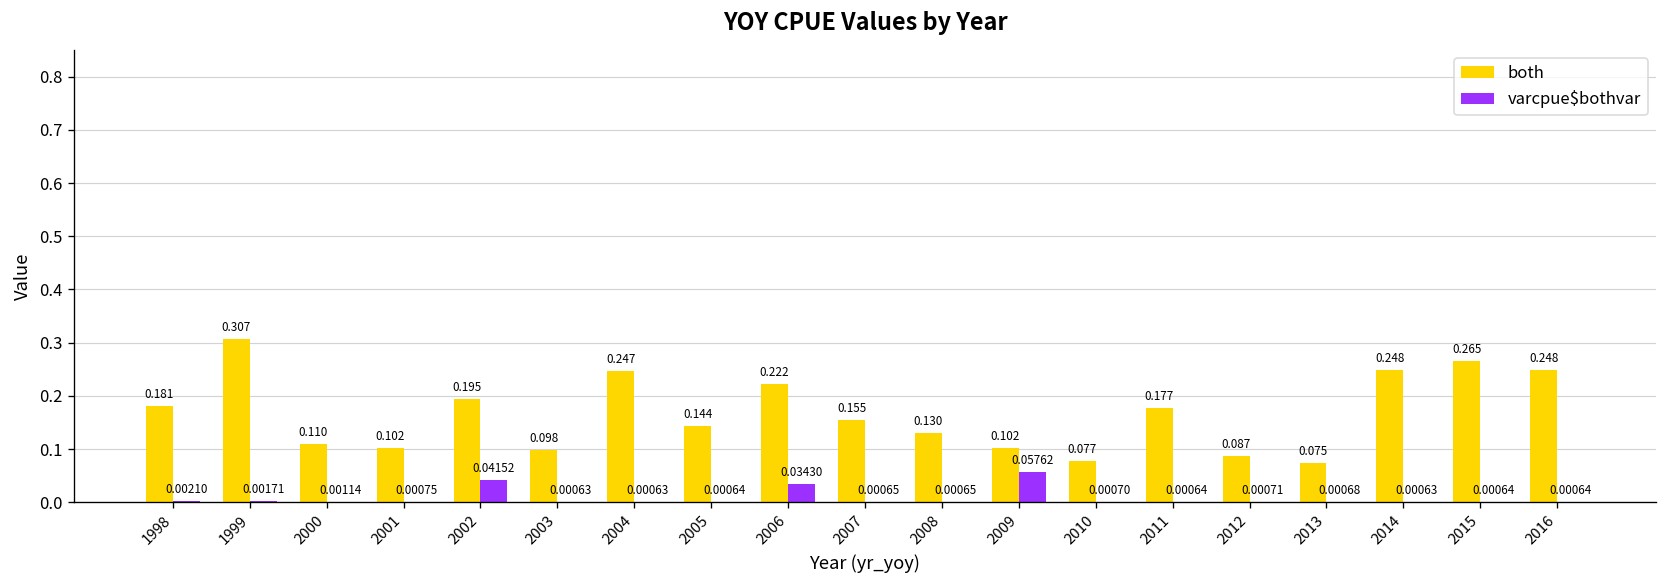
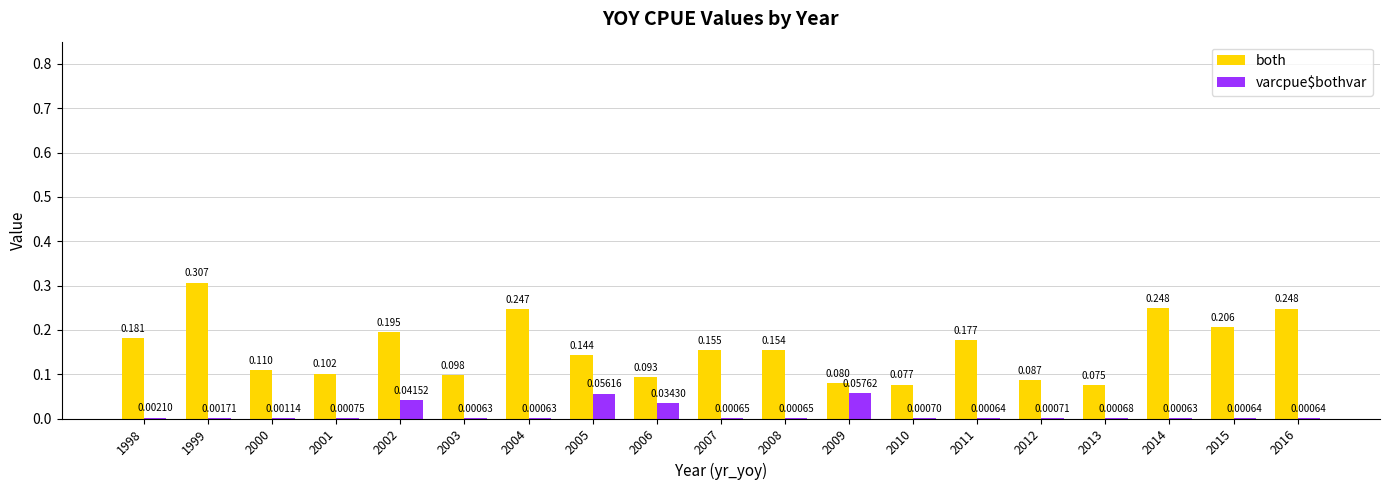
varcpue$bothvar, 2005: 0.00064 -> 0.05616
both, 2006: 0.222 -> 0.093
both, 2008: 0.130 -> 0.154
both, 2009: 0.102 -> 0.080
both, 2015: 0.265 -> 0.206
